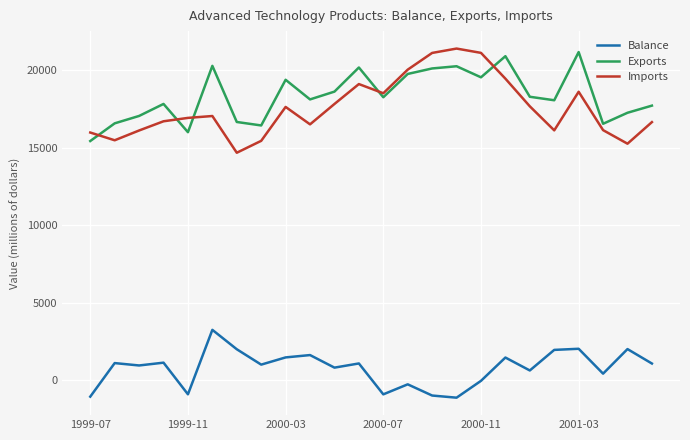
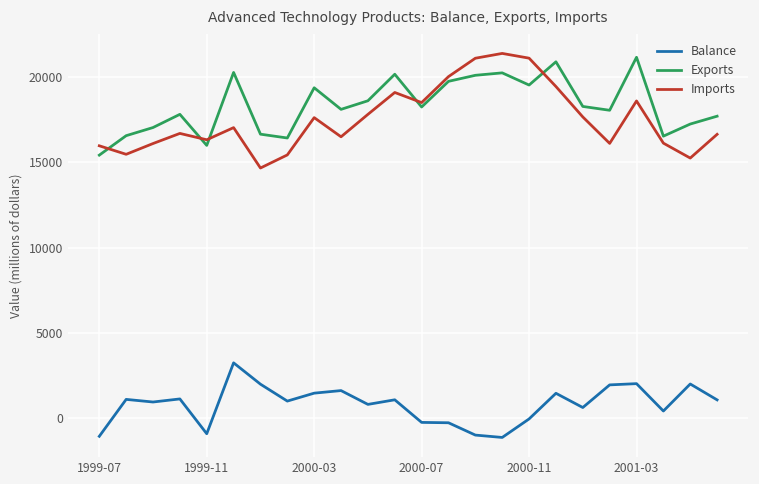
Imports, 1999-11: 16900 -> 16300
Balance, 2000-07: -900 -> -300
